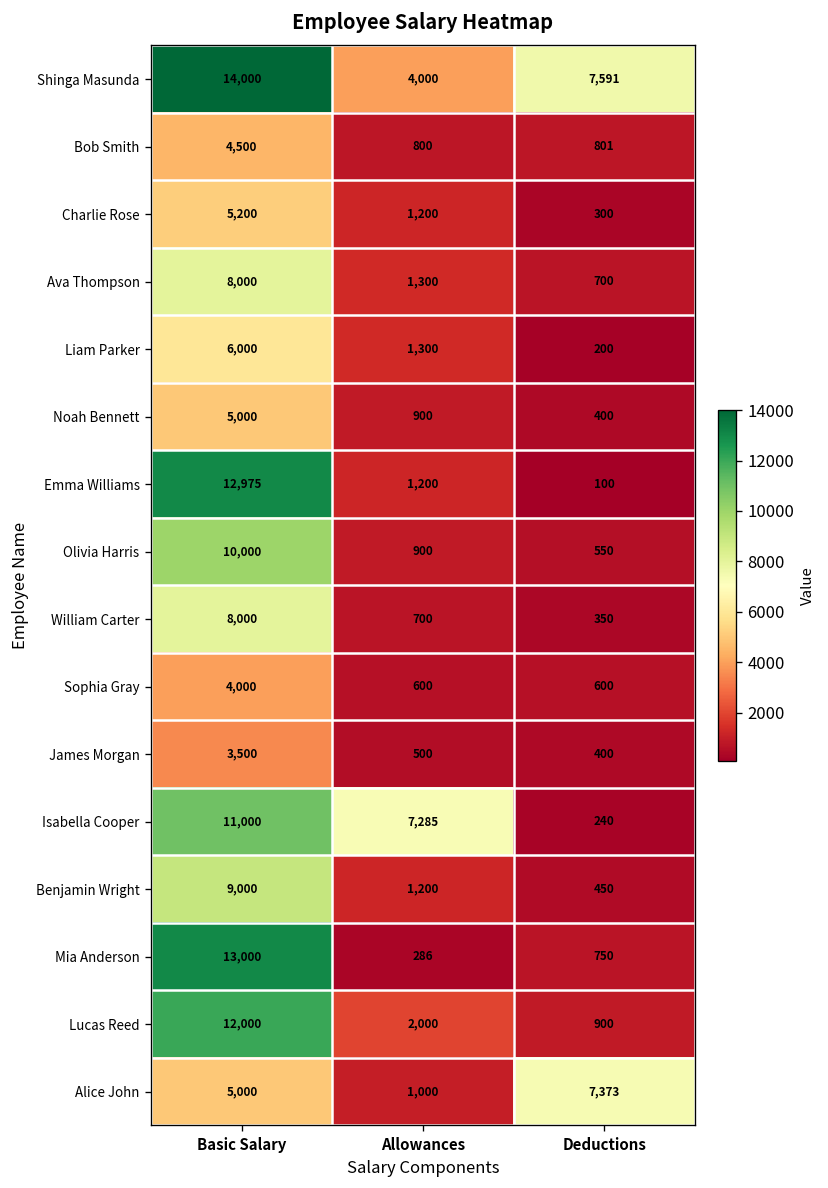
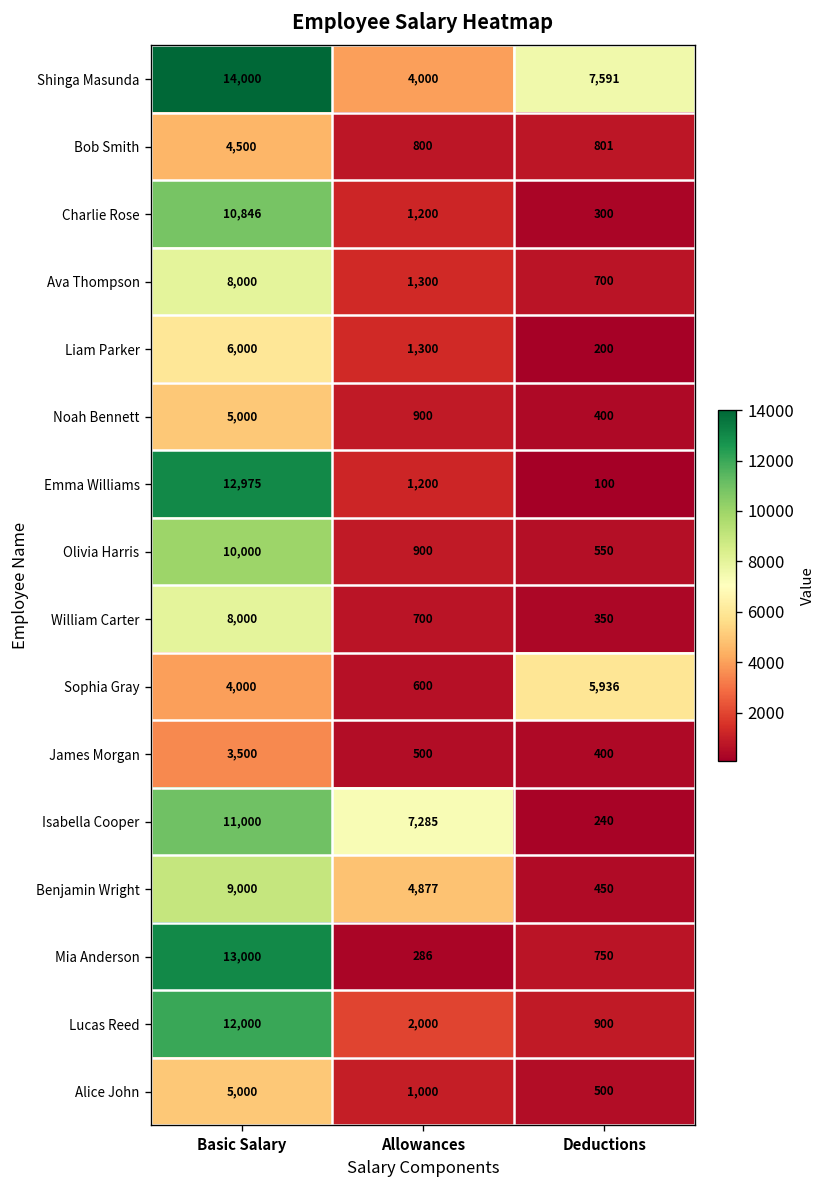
Charlie Rose, Basic Salary: 5,200 -> 10,846
Sophia Gray, Deductions: 600 -> 5,936
Benjamin Wright, Allowances: 1,200 -> 4,877
Alice John, Deductions: 7,373 -> 500
